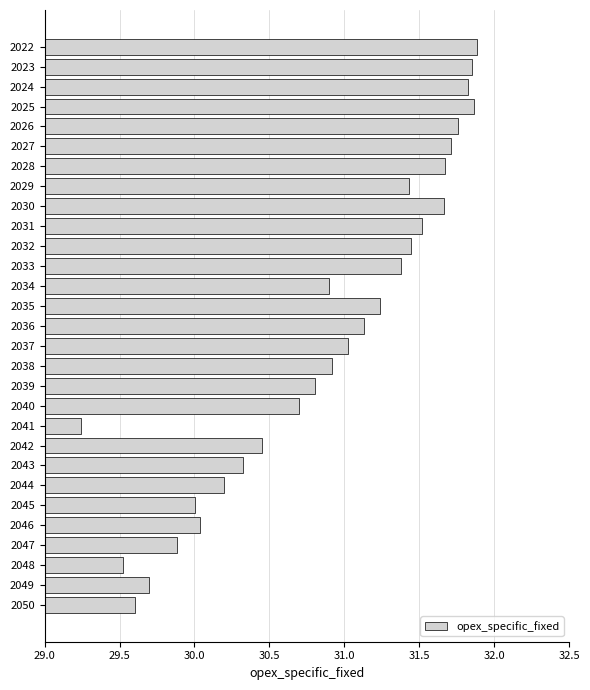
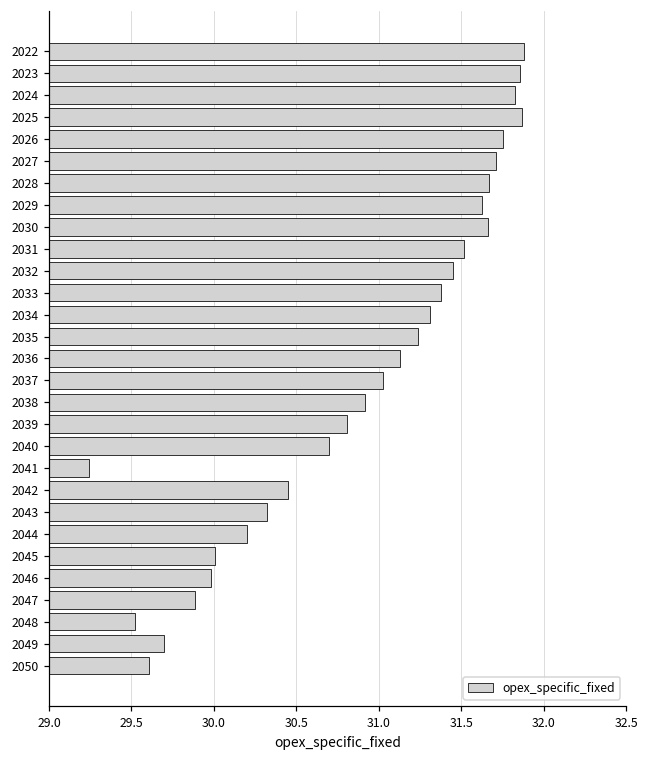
2029: 31.43 -> 31.63
2034: 30.90 -> 31.31
2046: 30.04 -> 29.98
